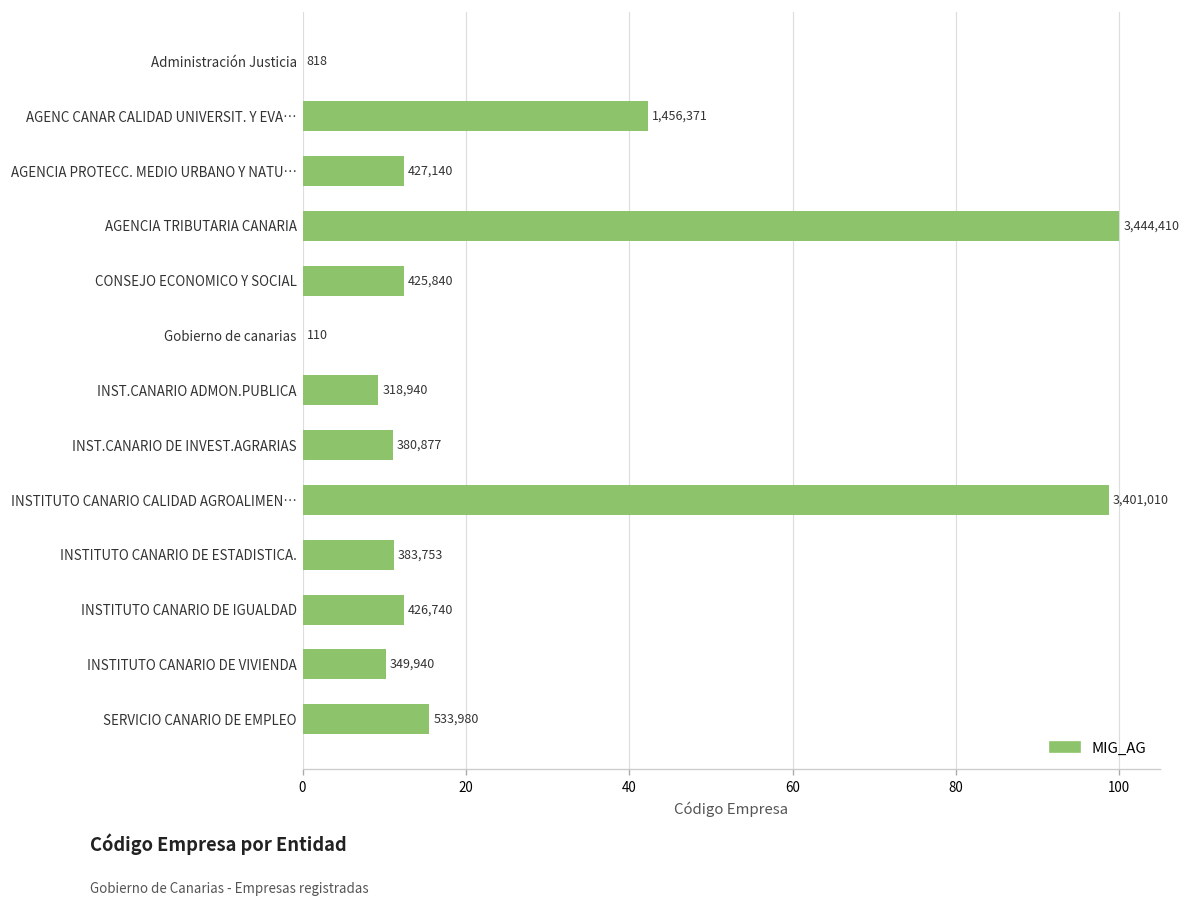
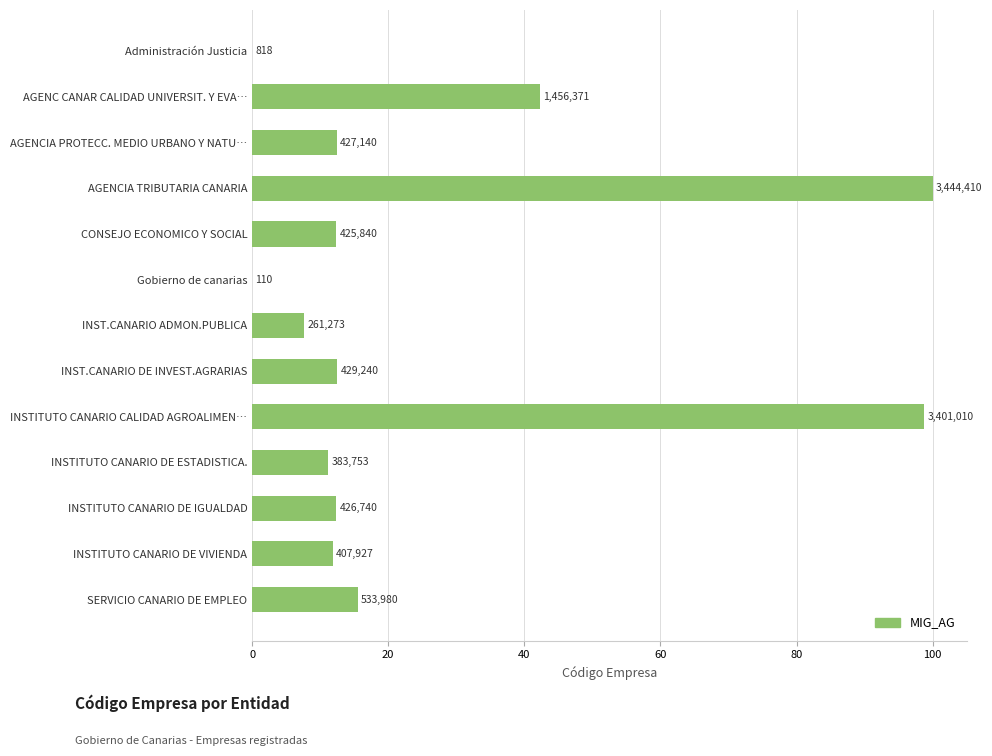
INST.CANARIO ADMON.PUBLICA: 318,940 -> 261,273
INST.CANARIO DE INVEST.AGRARIAS: 380,877 -> 429,240
INSTITUTO CANARIO DE VIVIENDA: 349,940 -> 407,927
